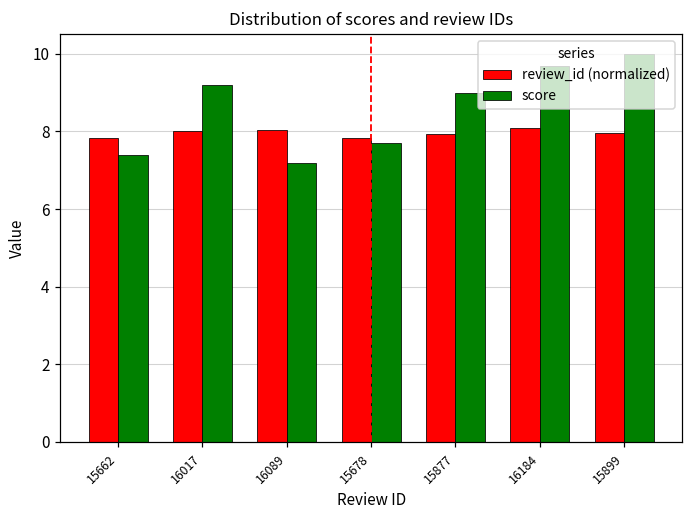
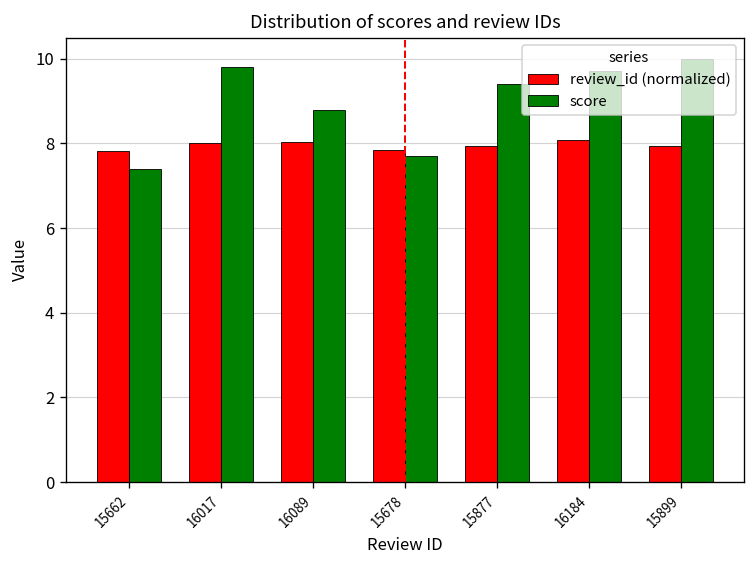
score, 16017: 9.2 -> 9.8
score, 16089: 7.2 -> 8.8
score, 15877: 9.0 -> 9.4
